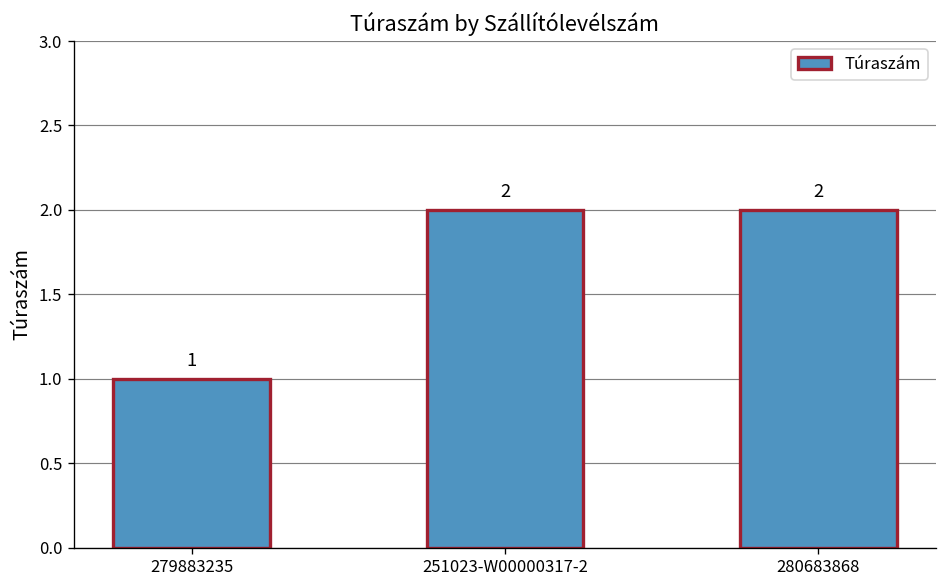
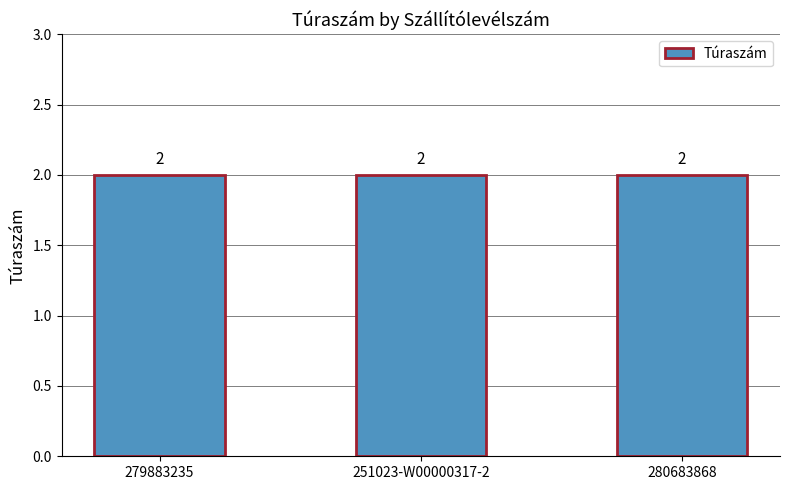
279883235: 1 -> 2
